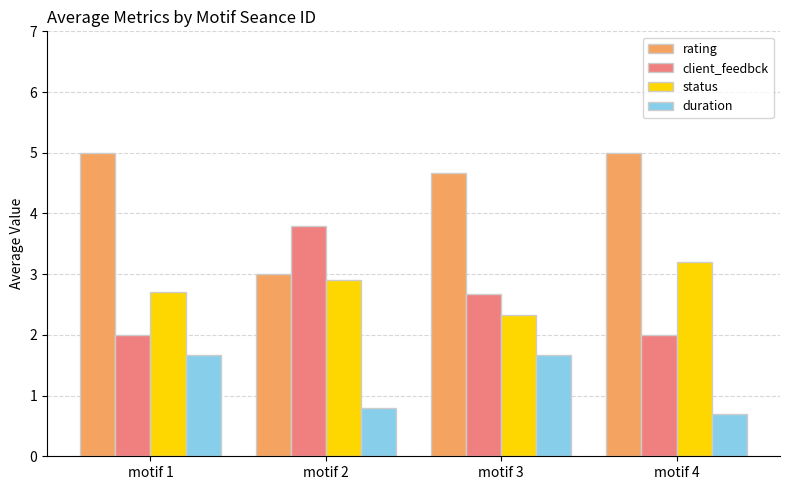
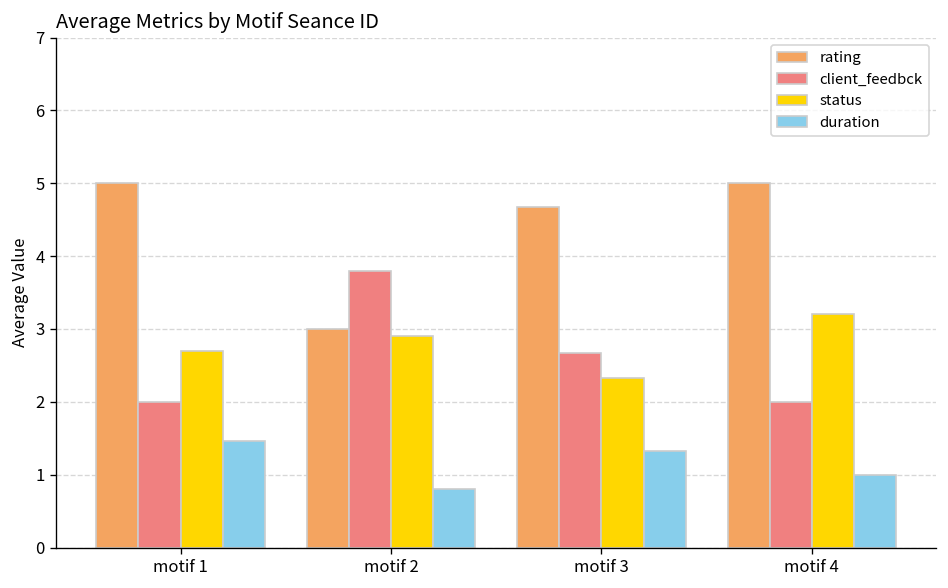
duration, motif 1: 1.7 -> 1.5
duration, motif 3: 1.7 -> 1.3
duration, motif 4: 0.7 -> 1.0
